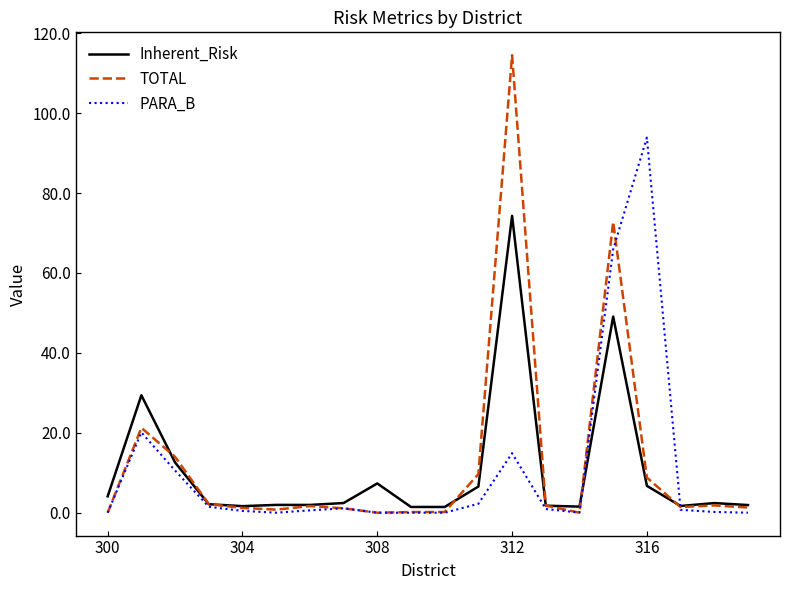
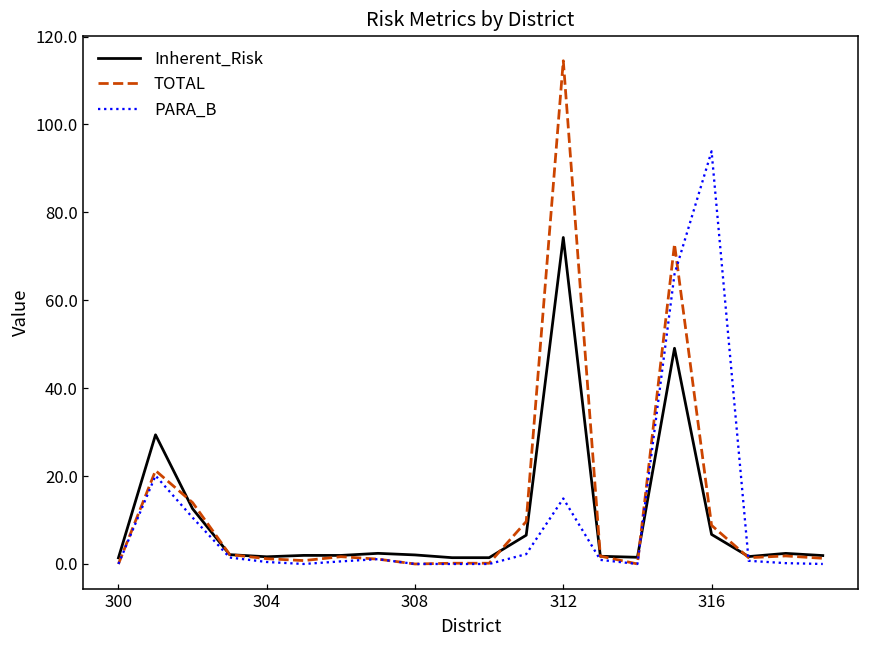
Inherent_Risk, 300: 4 -> 1
Inherent_Risk, 308: 7 -> 2
